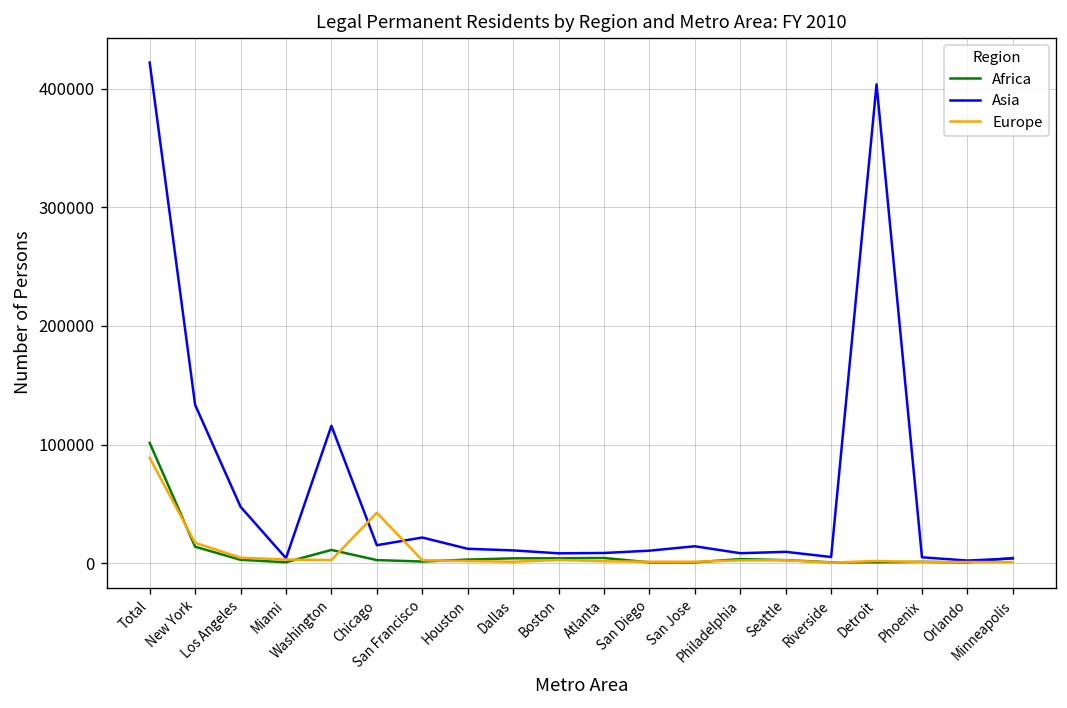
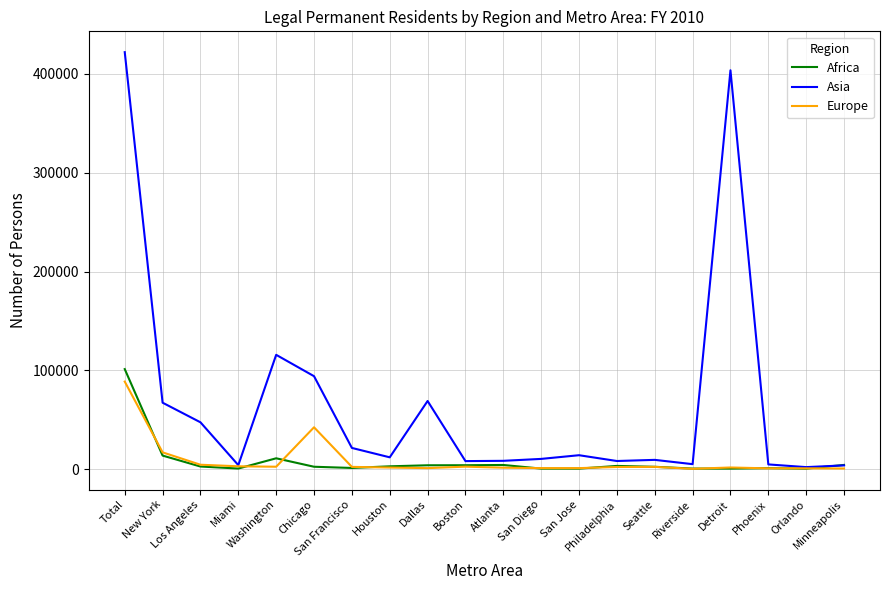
Asia, New York: 130000 -> 70000
Asia, Chicago: 20000 -> 90000
Asia, Dallas: 10000 -> 70000
